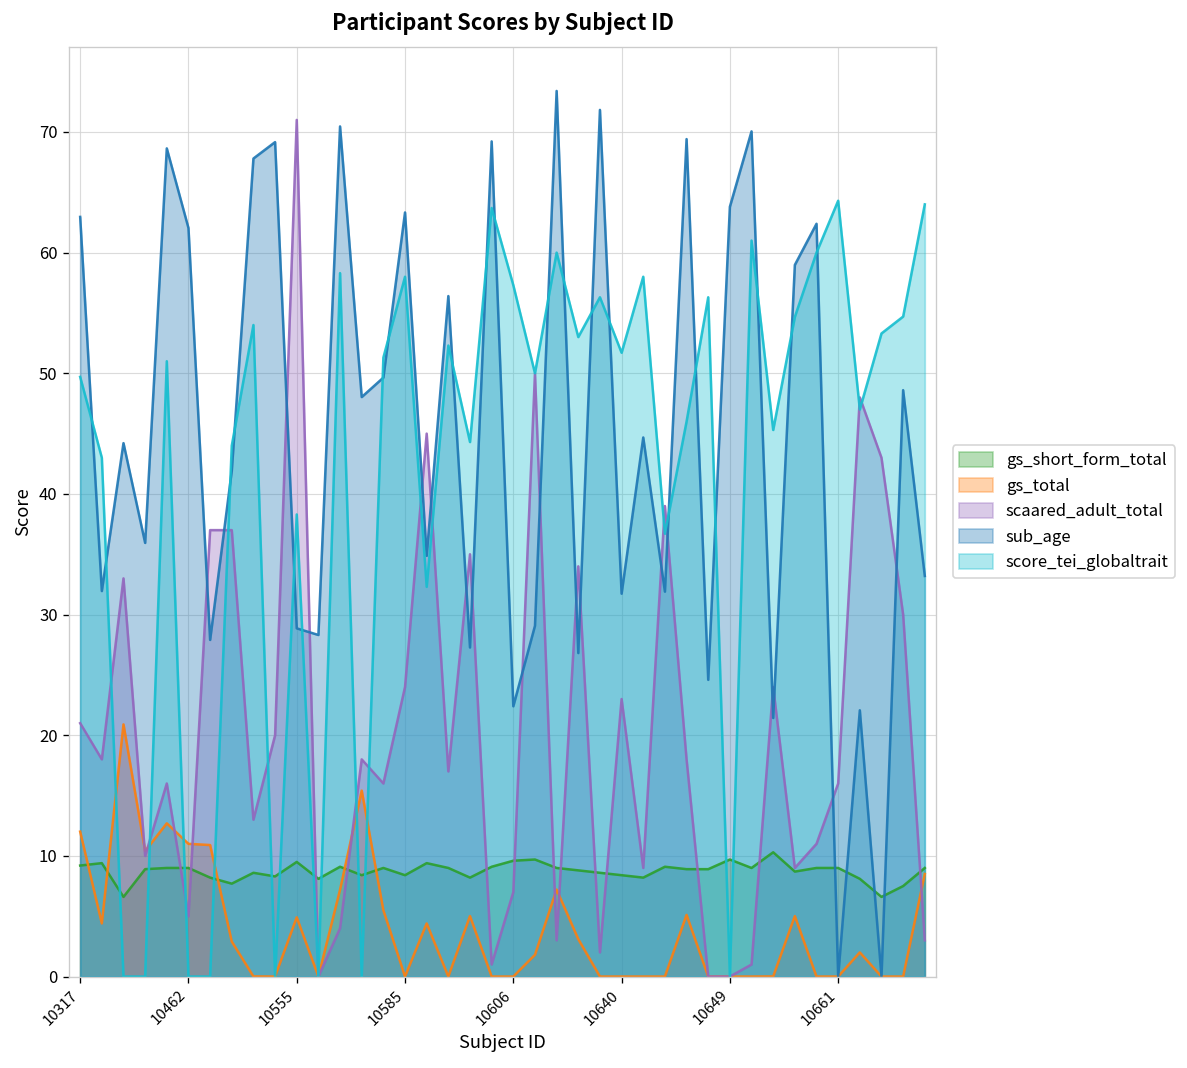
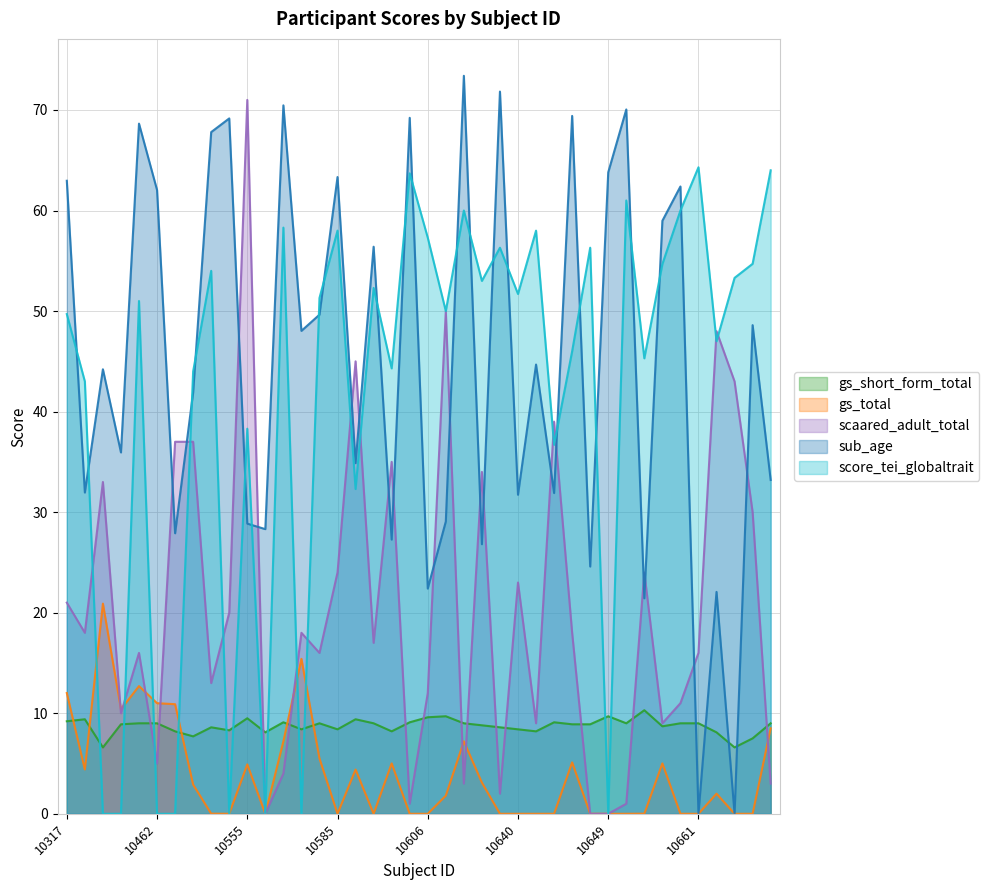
scaared_adult_total, 10606: 7 -> 12
